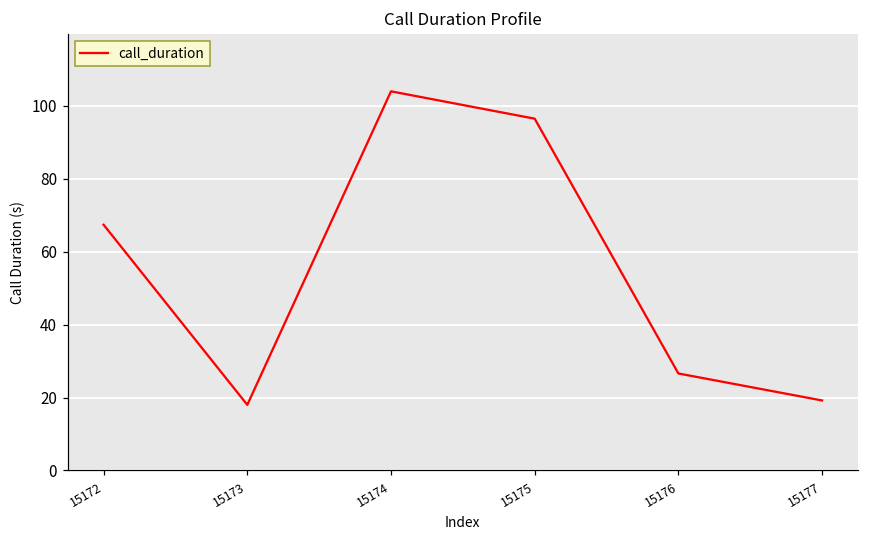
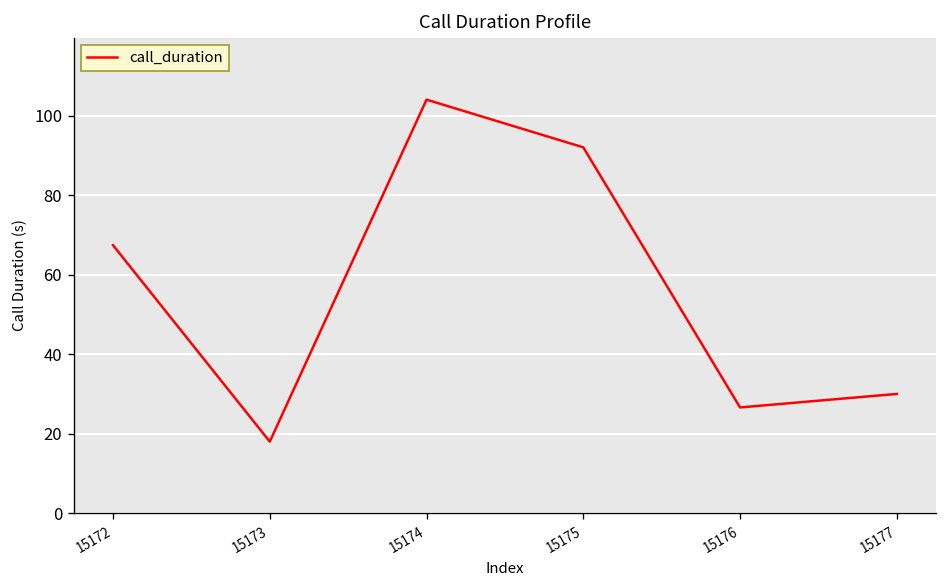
15175: 97 -> 92
15177: 19 -> 30
